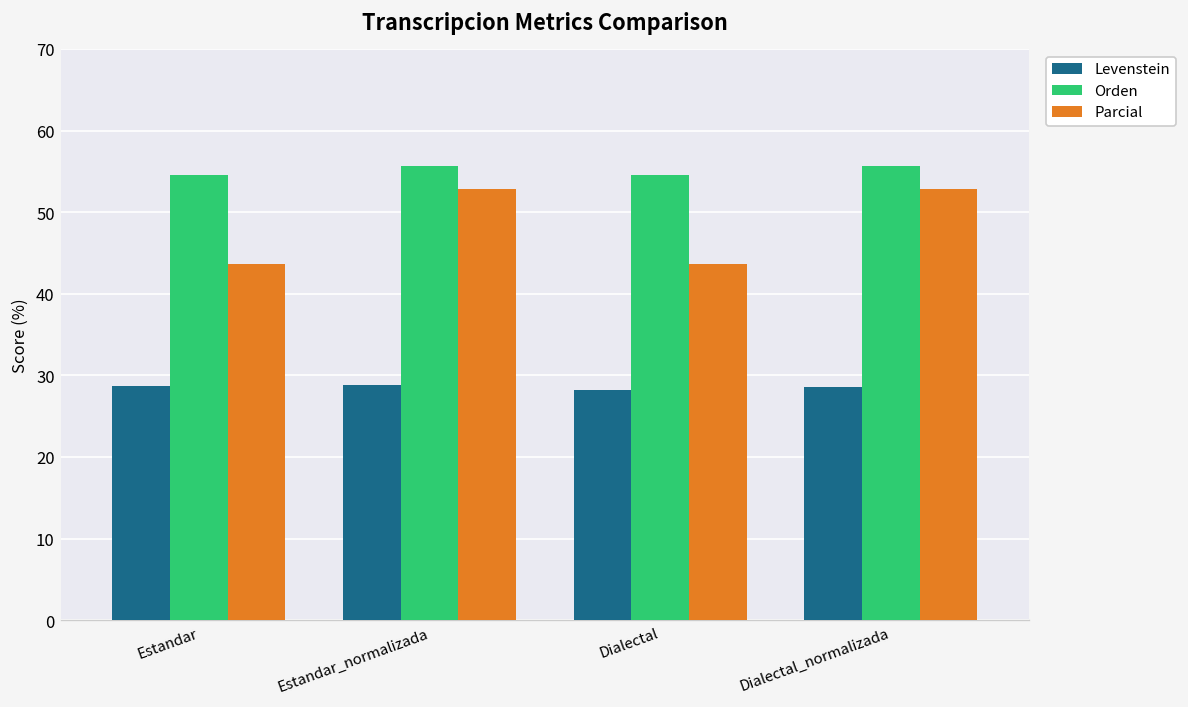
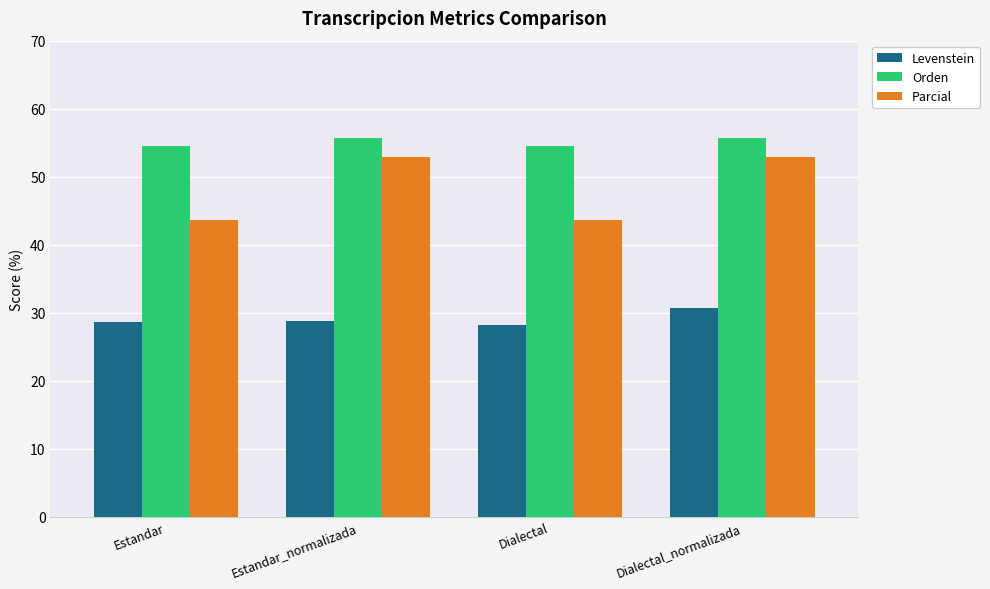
Levenstein, Dialectal_normalizada: 29 -> 31
